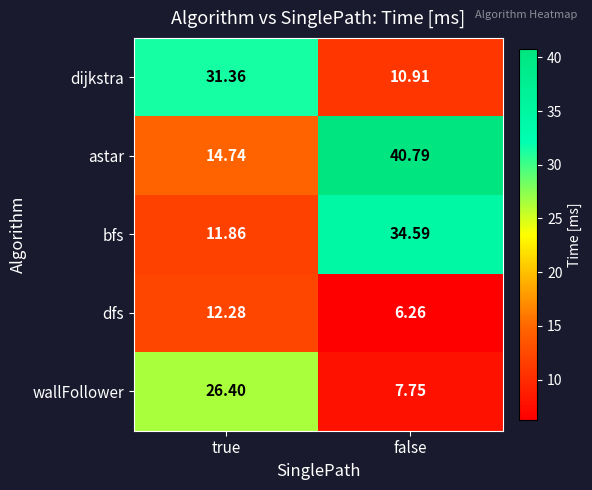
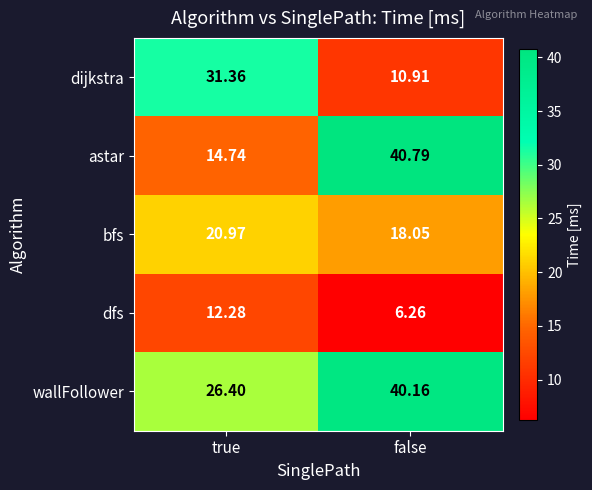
bfs, true: 11.86 -> 20.97
bfs, false: 34.59 -> 18.05
wallFollower, false: 7.75 -> 40.16
